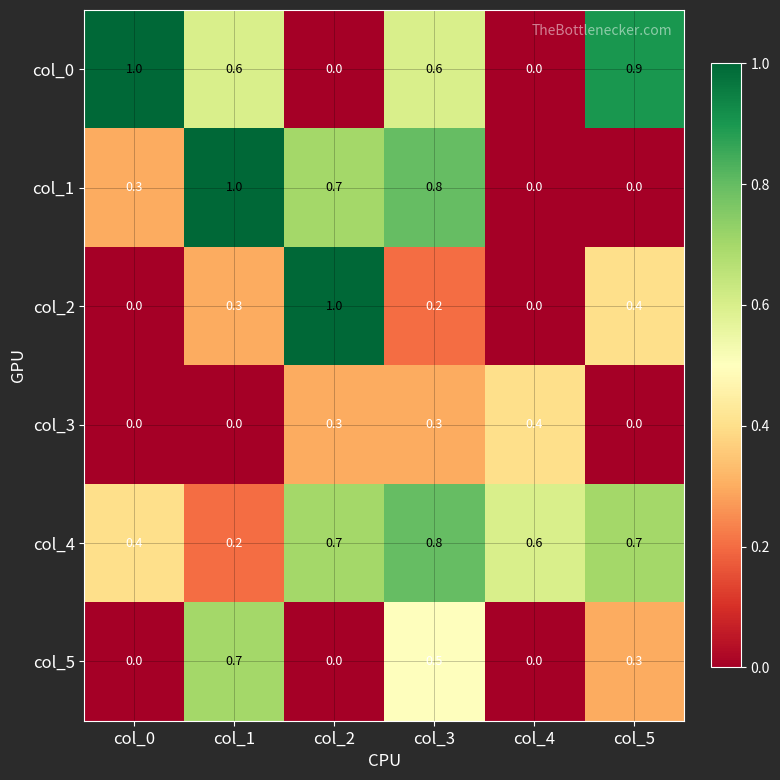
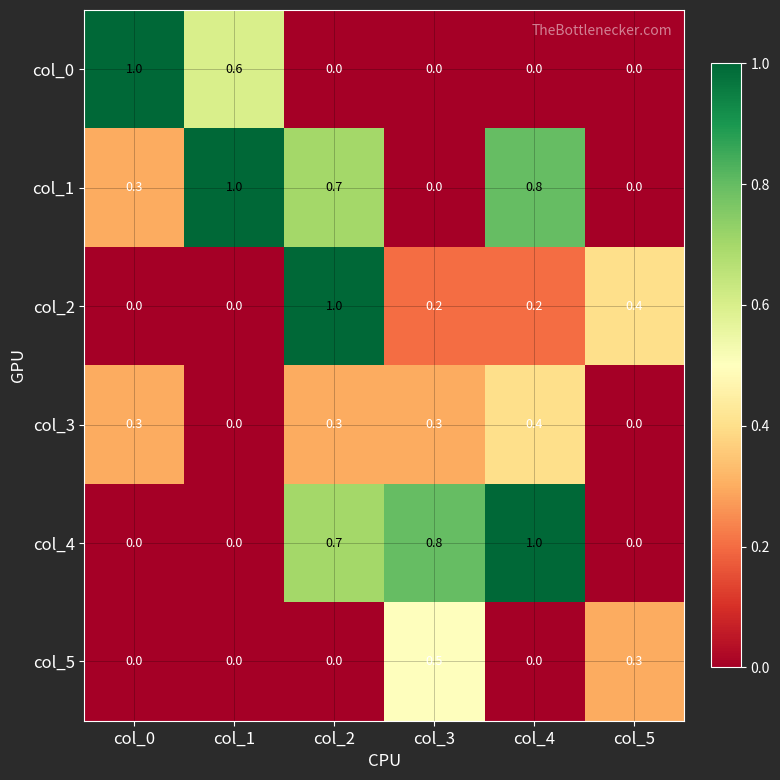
col_0, col_3: 0.6 -> 0.0
col_0, col_5: 0.9 -> 0.0
col_1, col_3: 0.8 -> 0.0
col_1, col_4: 0.0 -> 0.8
col_2, col_1: 0.3 -> 0.0
col_2, col_4: 0.0 -> 0.2
col_3, col_0: 0.0 -> 0.3
col_4, col_0: 0.4 -> 0.0
col_4, col_1: 0.2 -> 0.0
col_4, col_4: 0.6 -> 1.0
col_4, col_5: 0.7 -> 0.0
col_5, col_1: 0.7 -> 0.0
